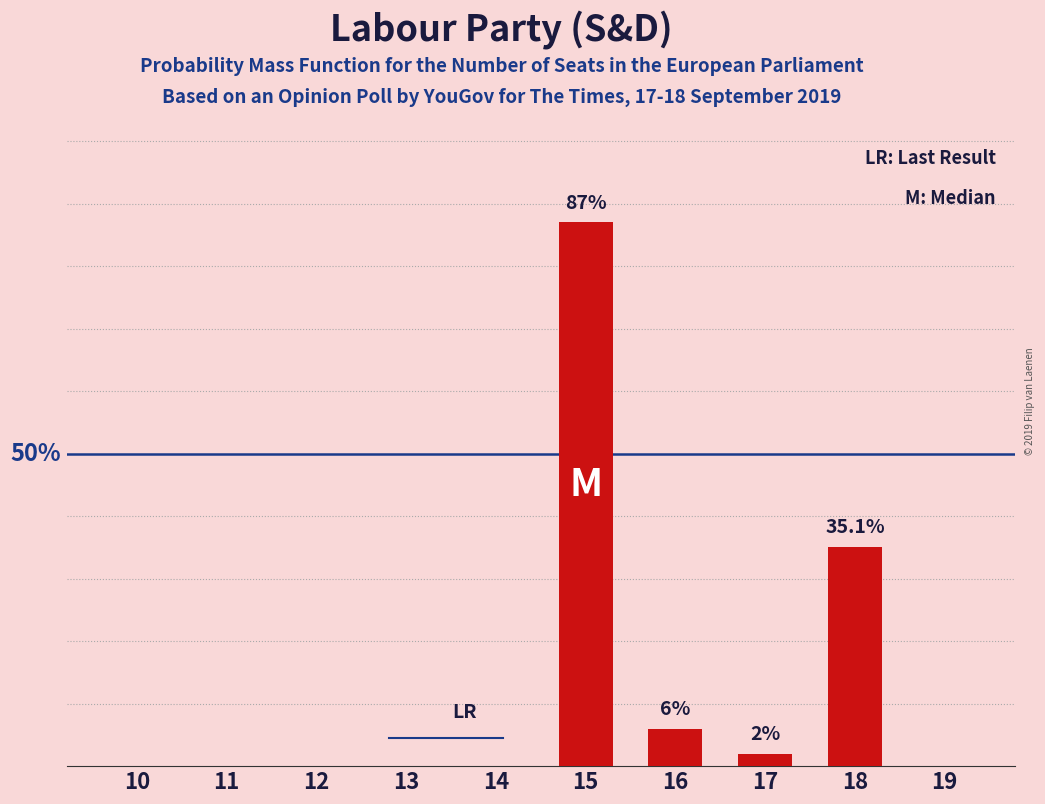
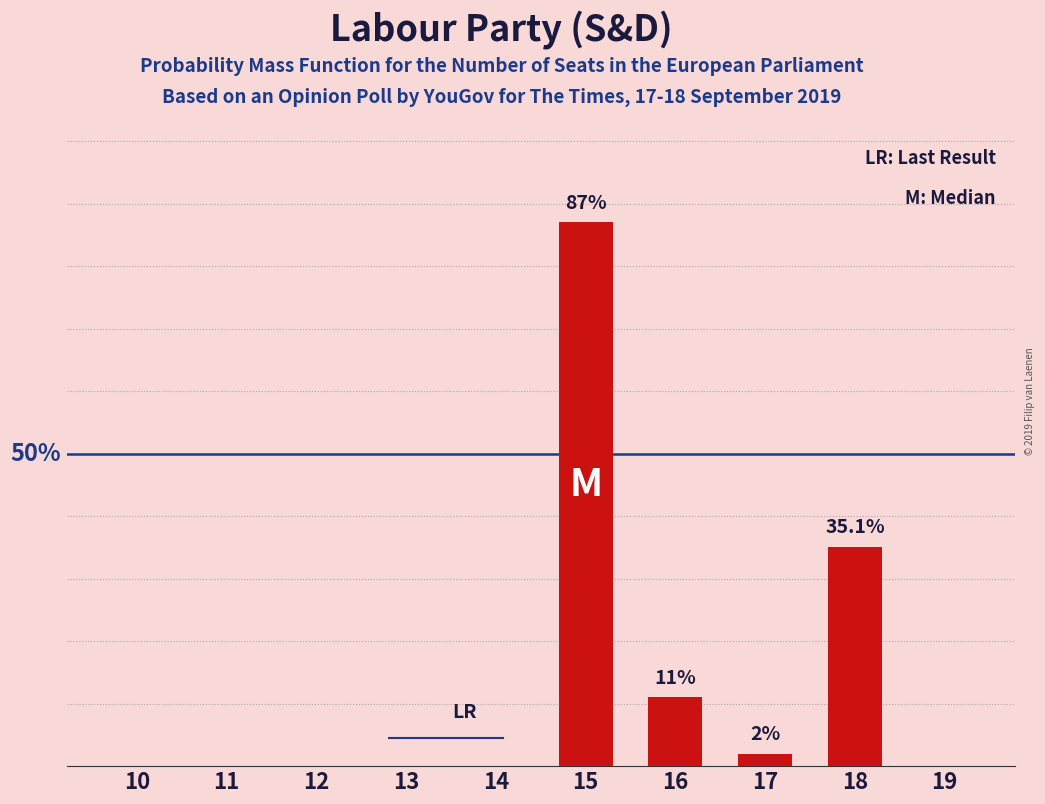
16: 6% -> 11%
